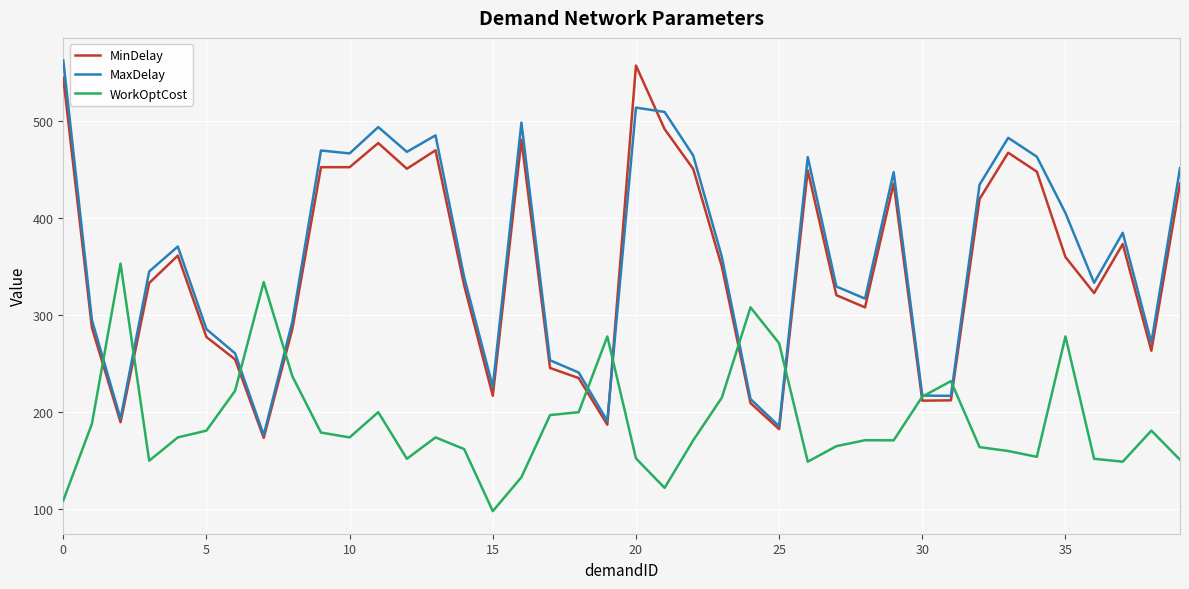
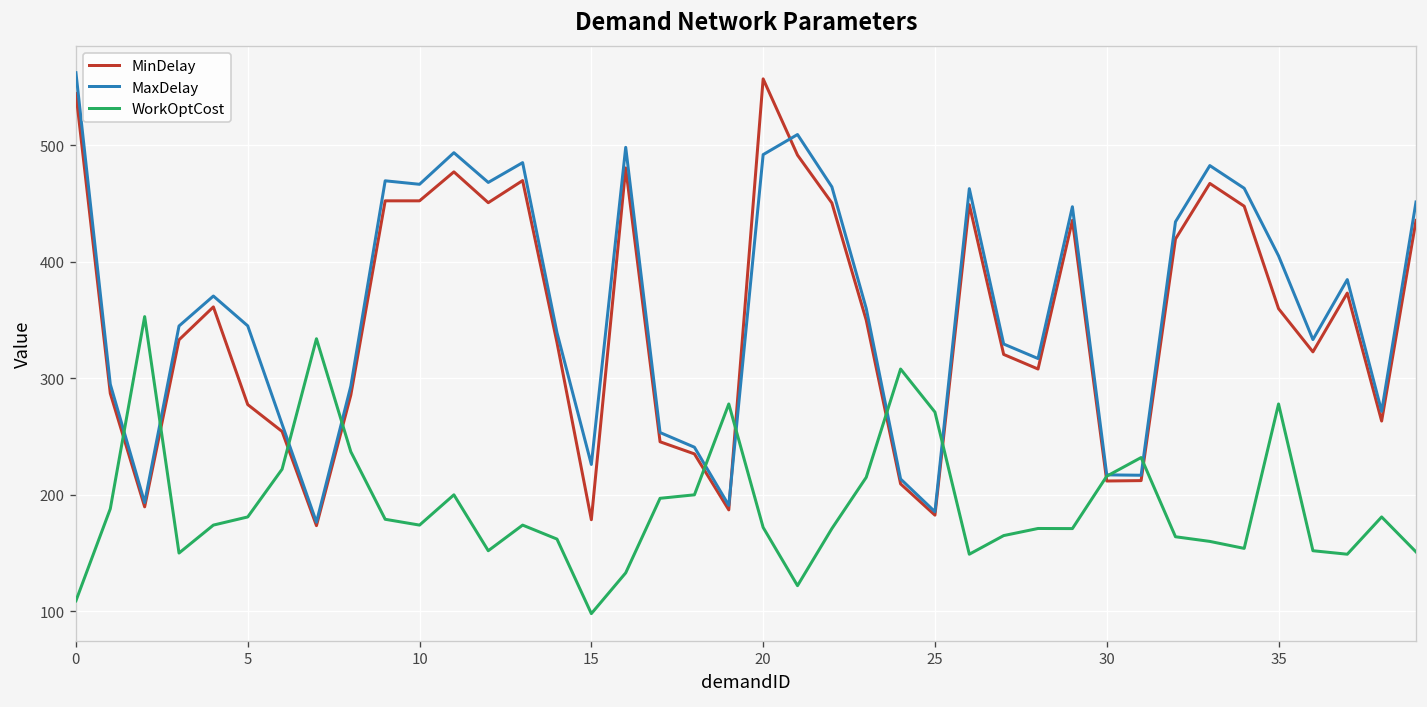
MaxDelay, 5: 290 -> 350
MinDelay, 15: 220 -> 180
MaxDelay, 20: 510 -> 490
WorkOptCost, 20: 150 -> 170
